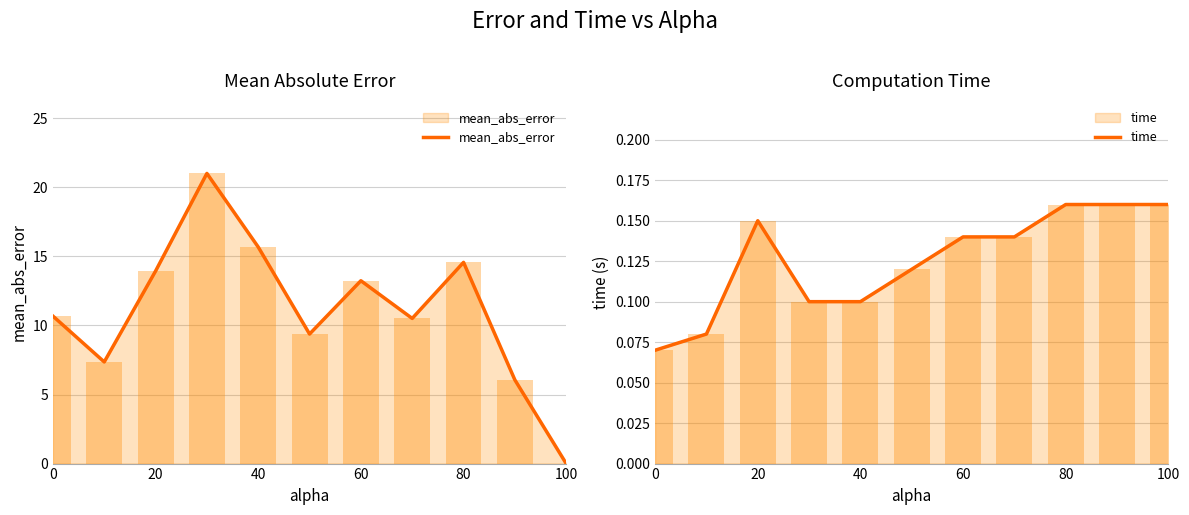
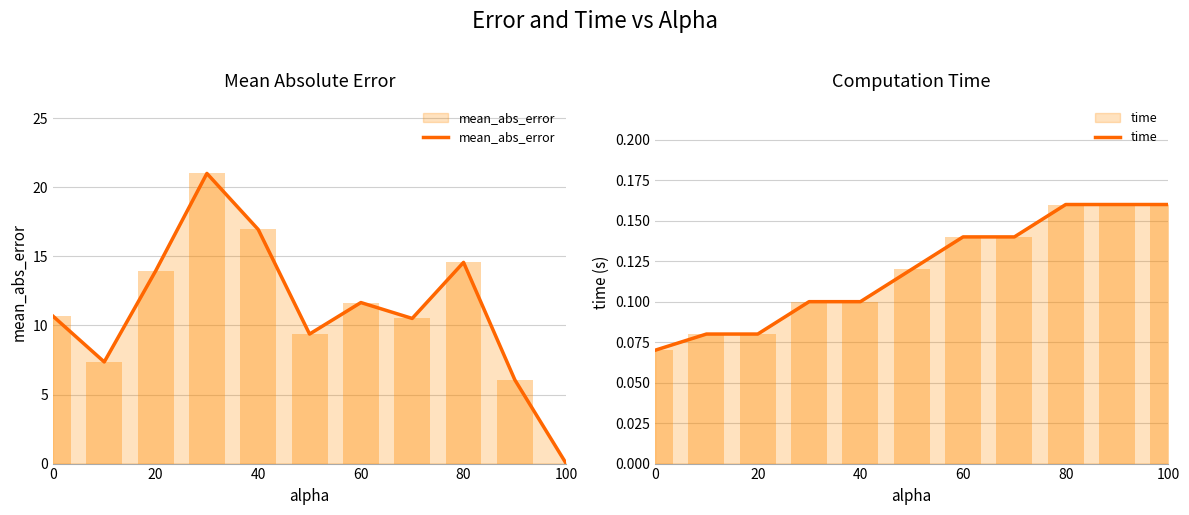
Mean Absolute Error, 40: 15.7 -> 17.0
Mean Absolute Error, 60: 13.2 -> 11.7
Computation Time, 20: 0.15 -> 0.08
